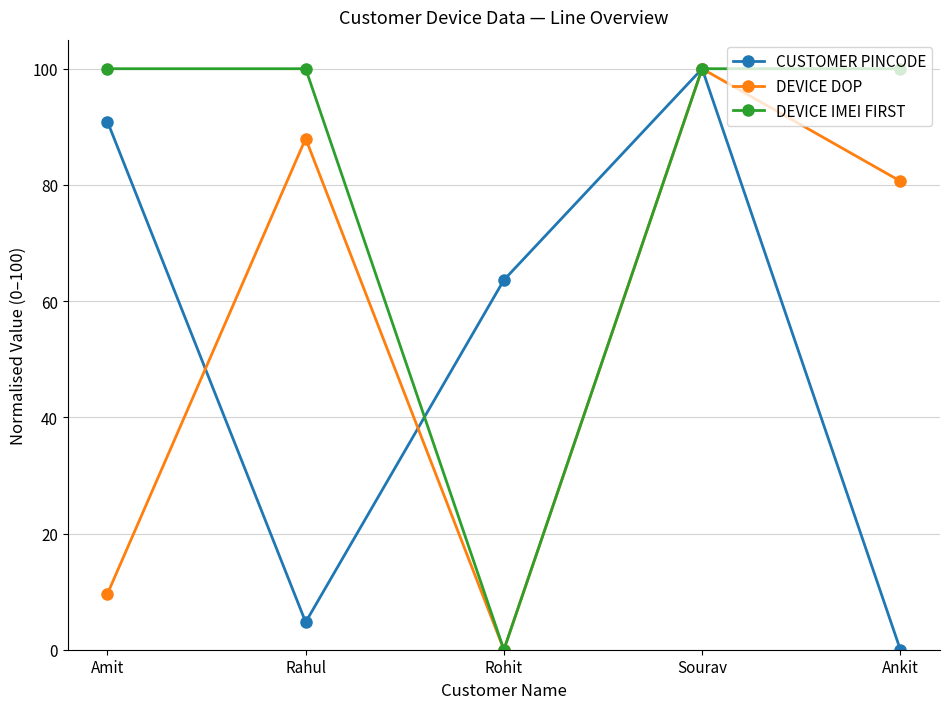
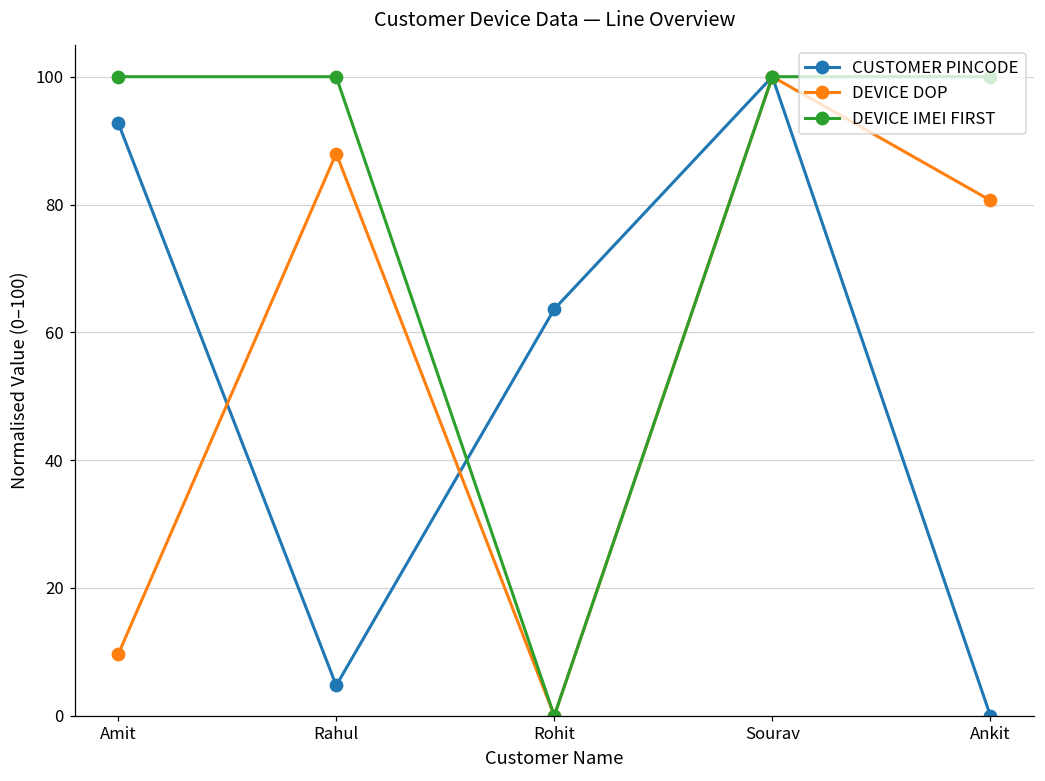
CUSTOMER PINCODE, Amit: 91 -> 93
